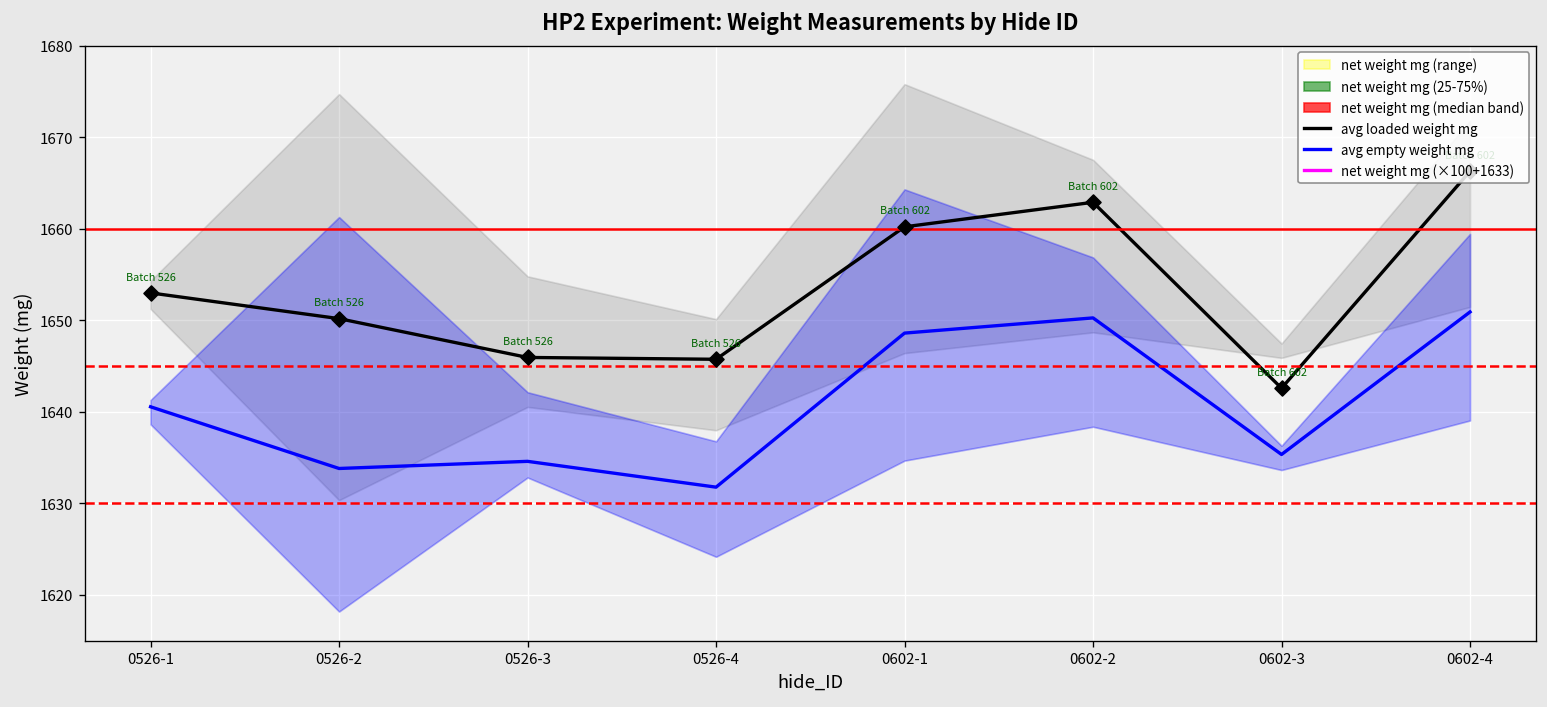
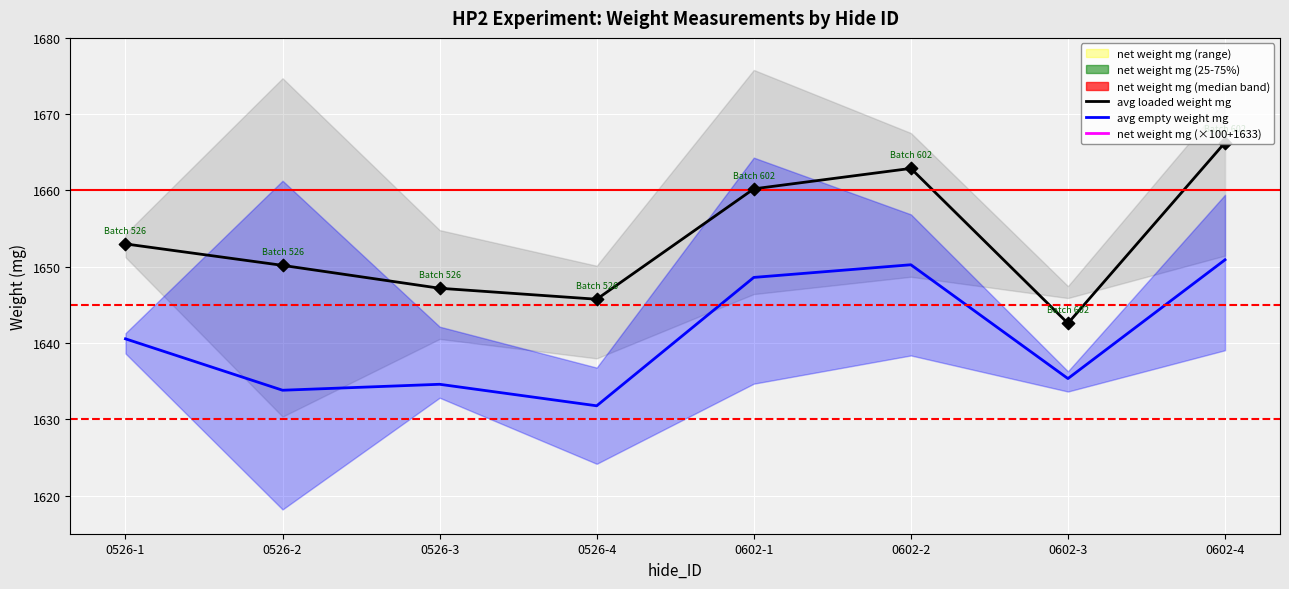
avg loaded weight mg, 0526-3: 1646 -> 1647
